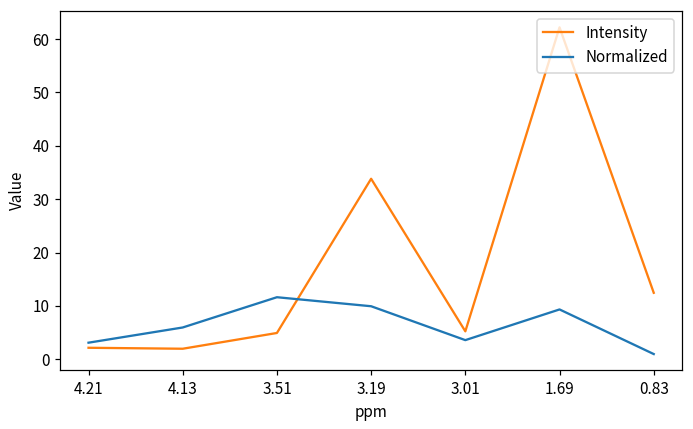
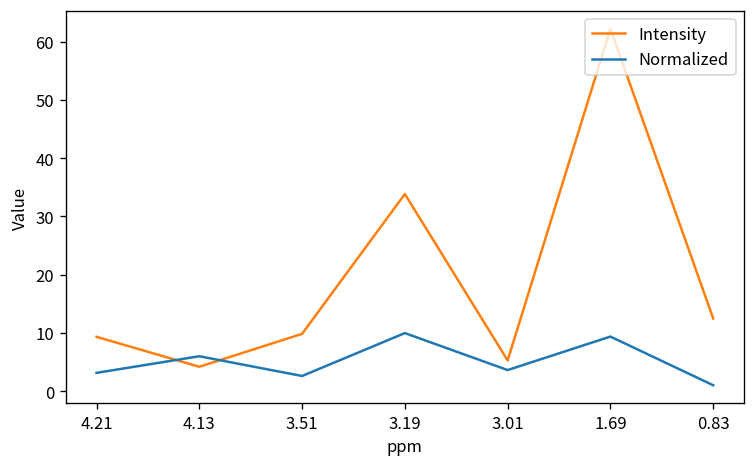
Intensity, 4.21: 2 -> 9
Intensity, 4.13: 2 -> 4
Intensity, 3.51: 5 -> 10
Normalized, 3.51: 12 -> 3
